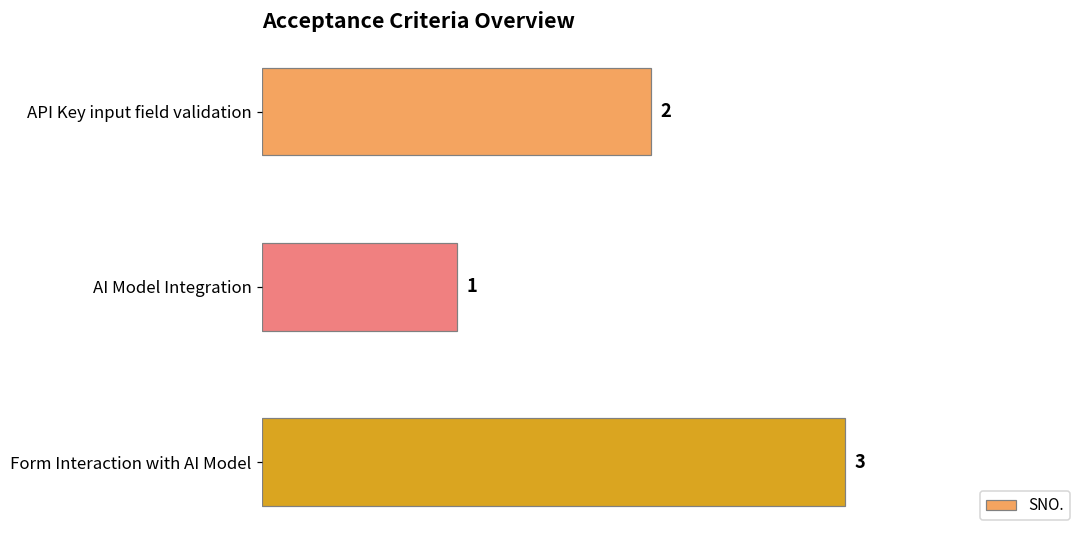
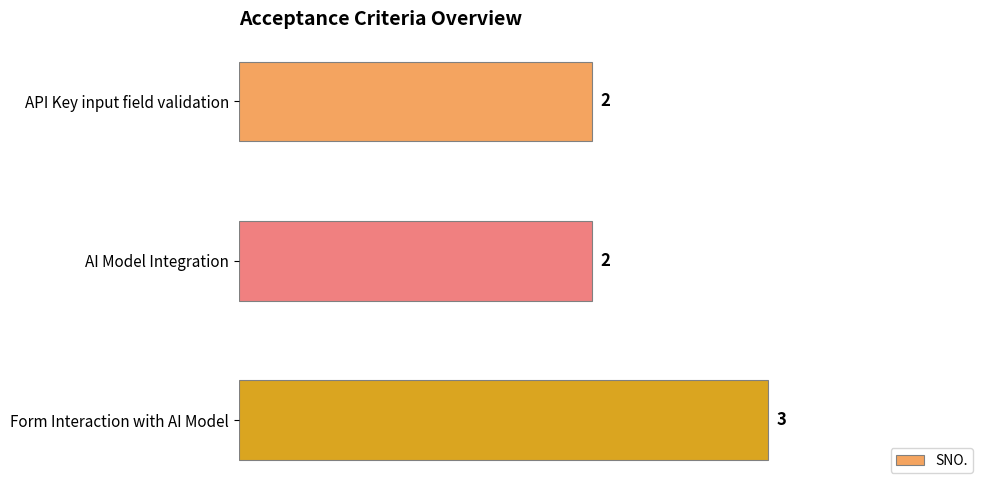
AI Model Integration: 1 -> 2
